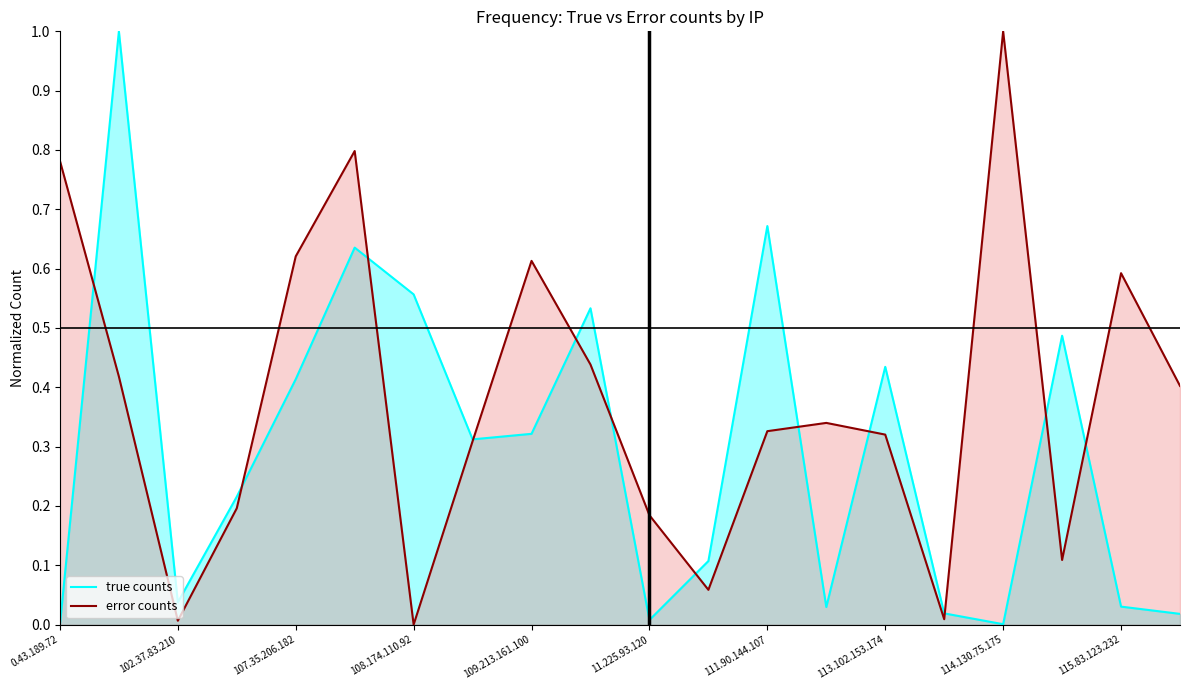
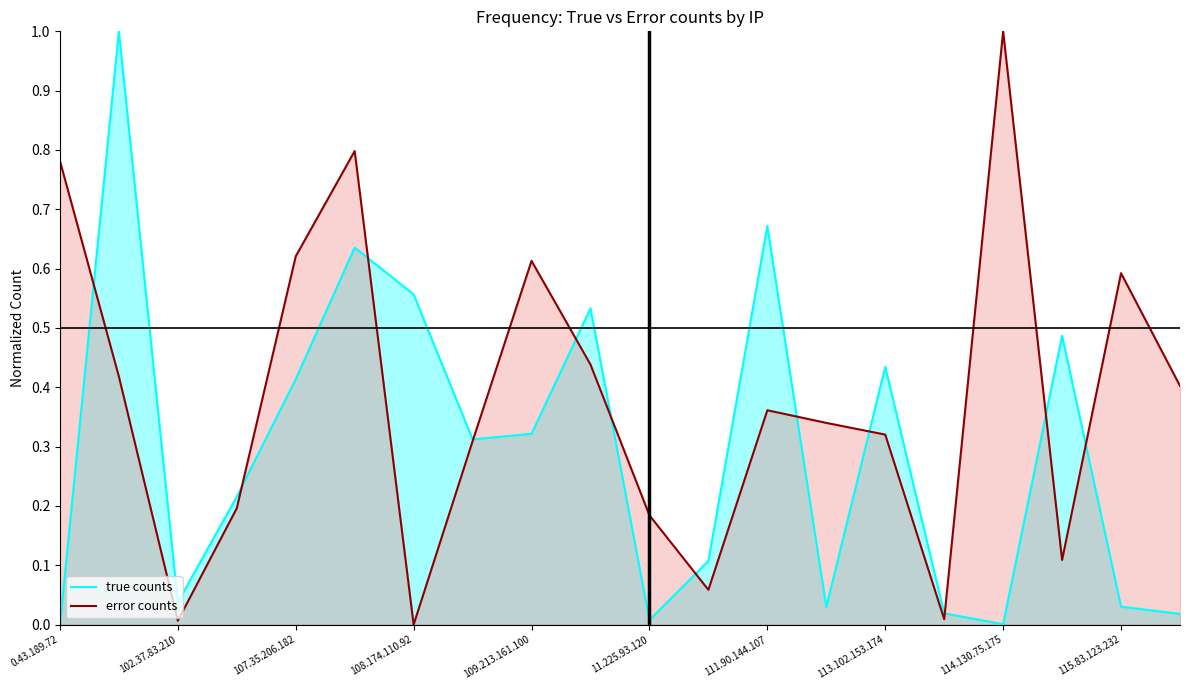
error counts, 111.90.144.107: 0.33 -> 0.36
